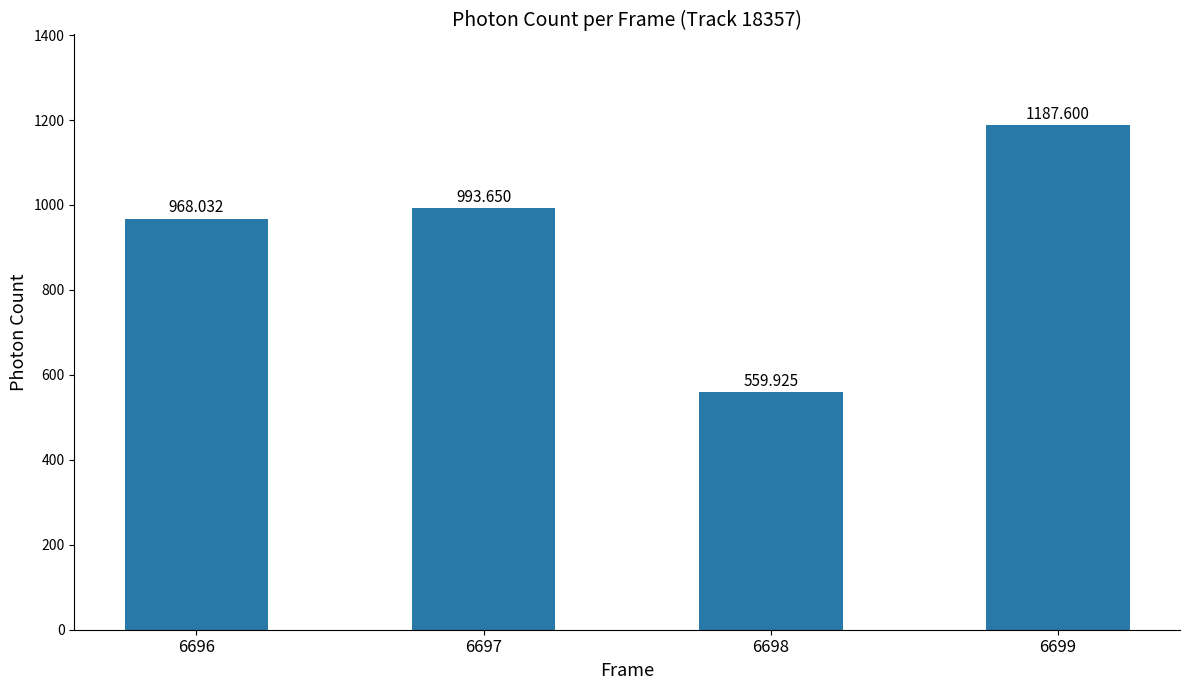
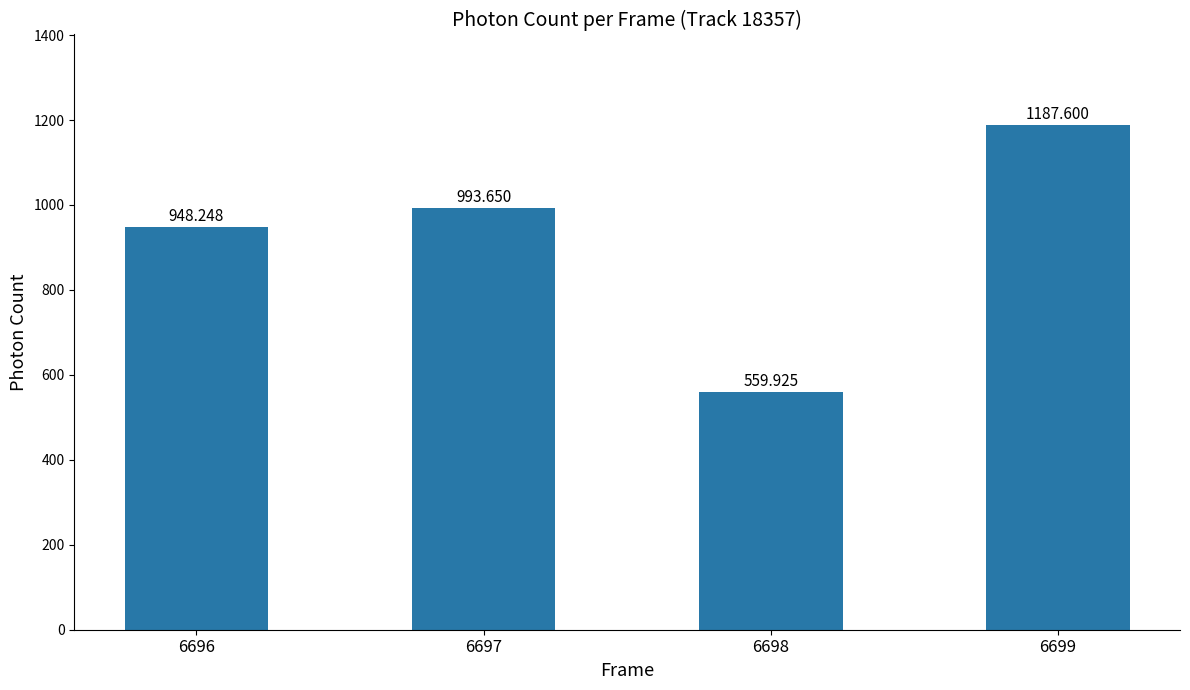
6696: 968.032 -> 948.248
